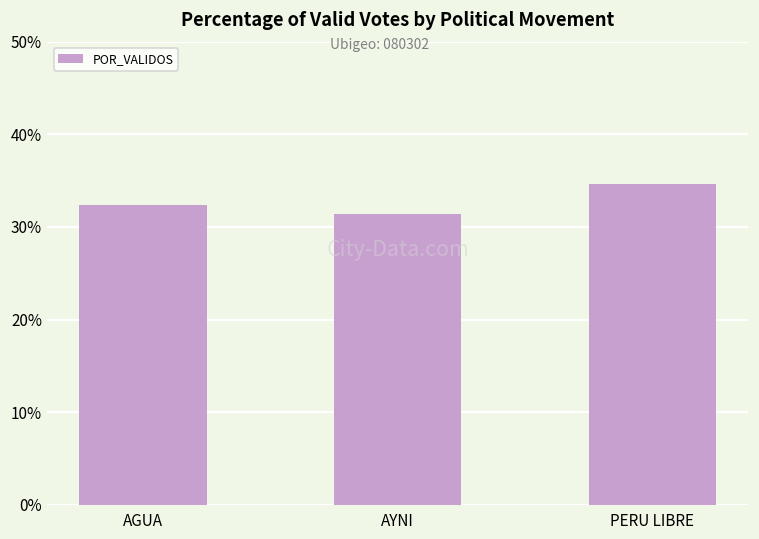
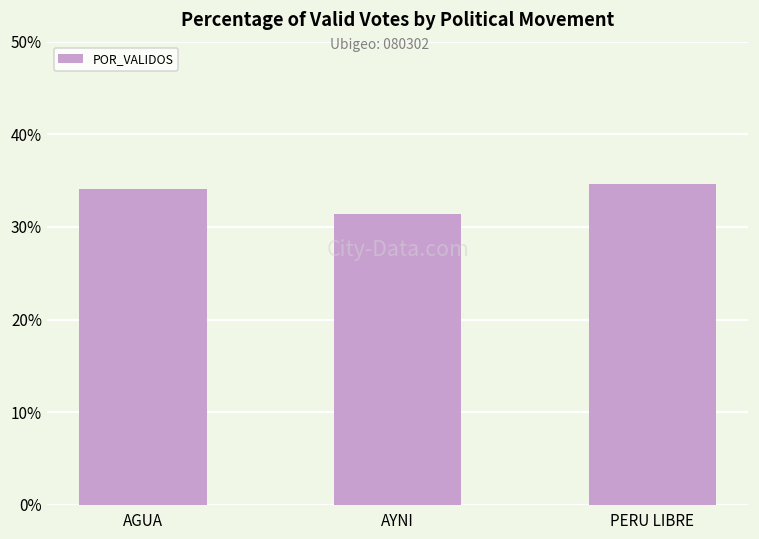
AGUA: 32% -> 34%
